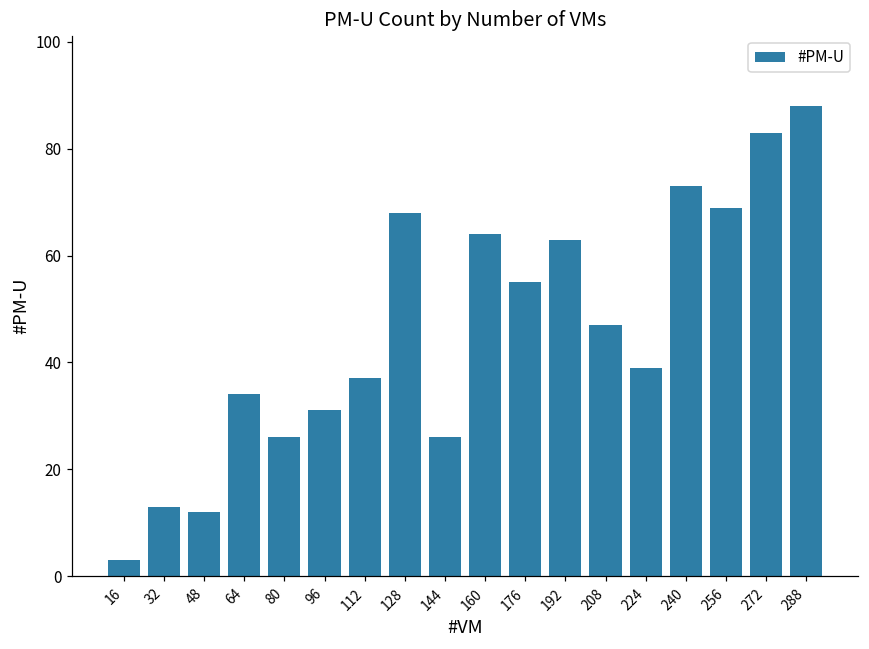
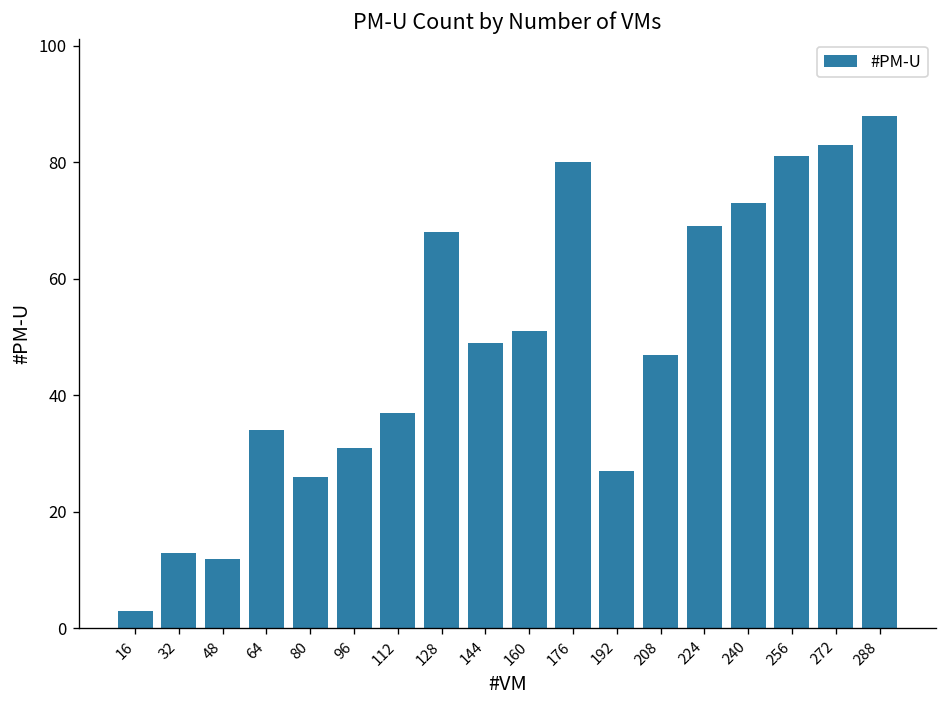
144: 26 -> 49
160: 64 -> 51
176: 55 -> 80
192: 63 -> 27
224: 39 -> 69
256: 69 -> 81
